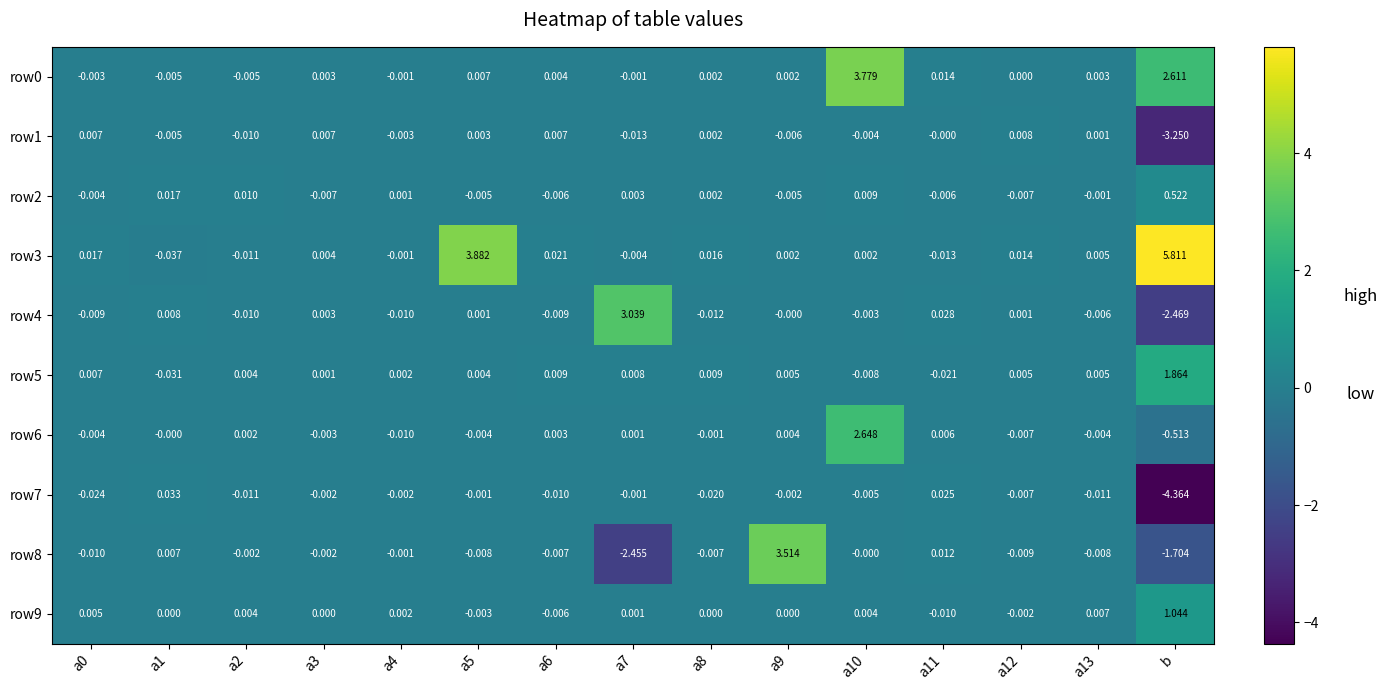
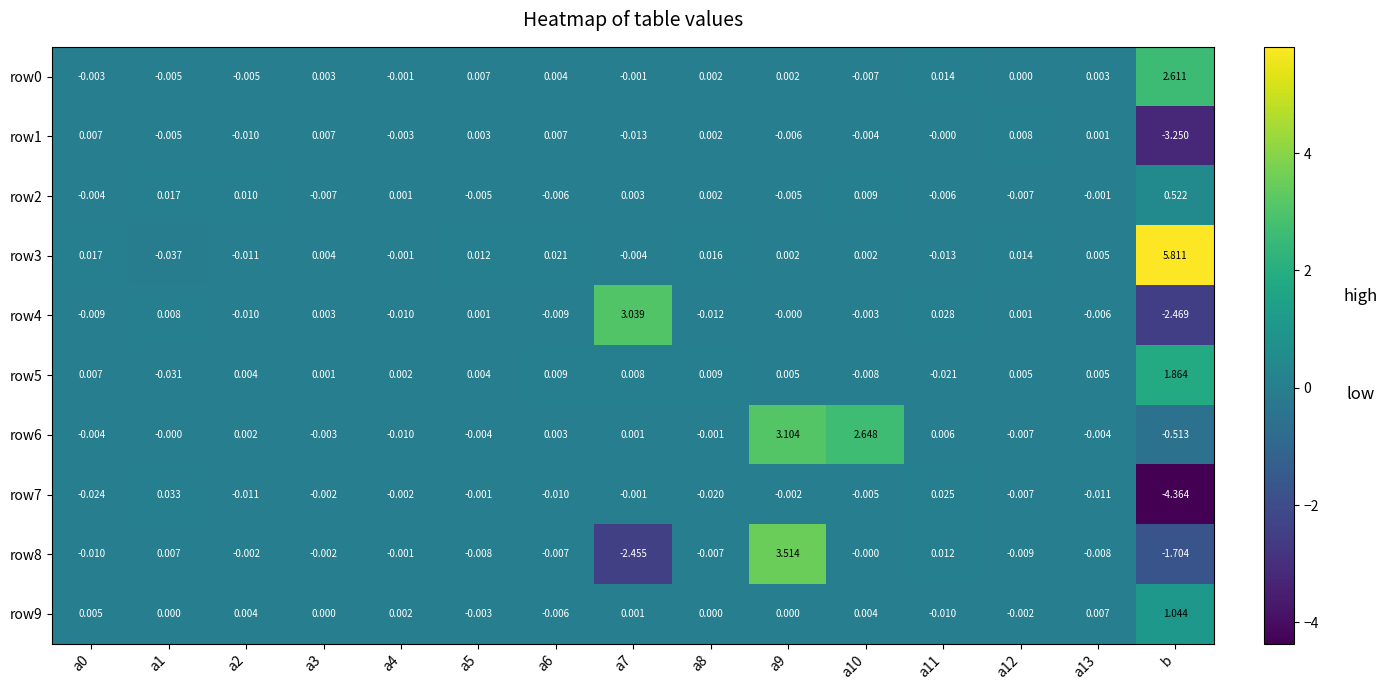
row0, a10: 3.779 -> -0.007
row3, a5: 3.882 -> 0.012
row6, a9: 0.004 -> 3.104
